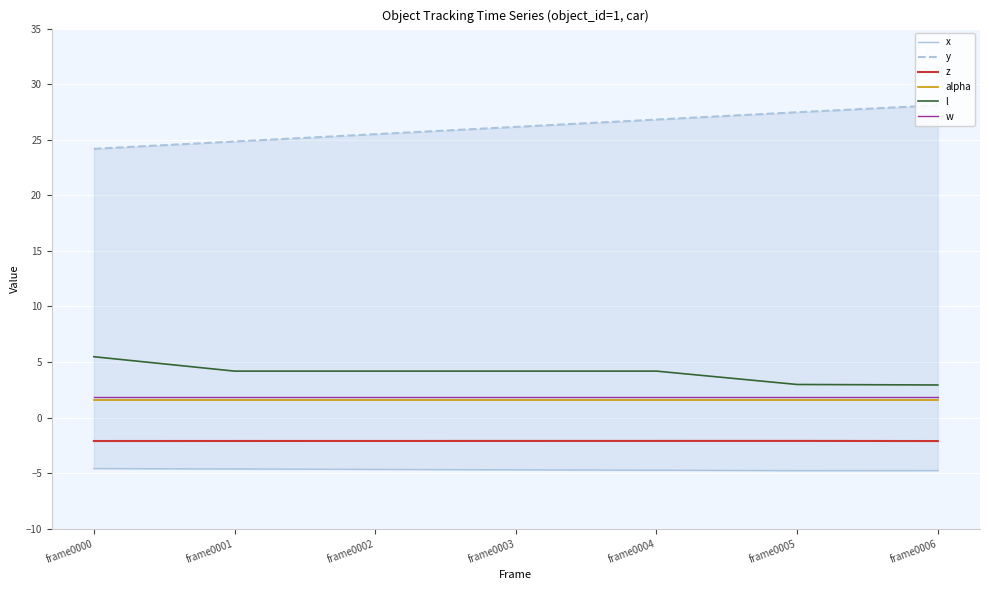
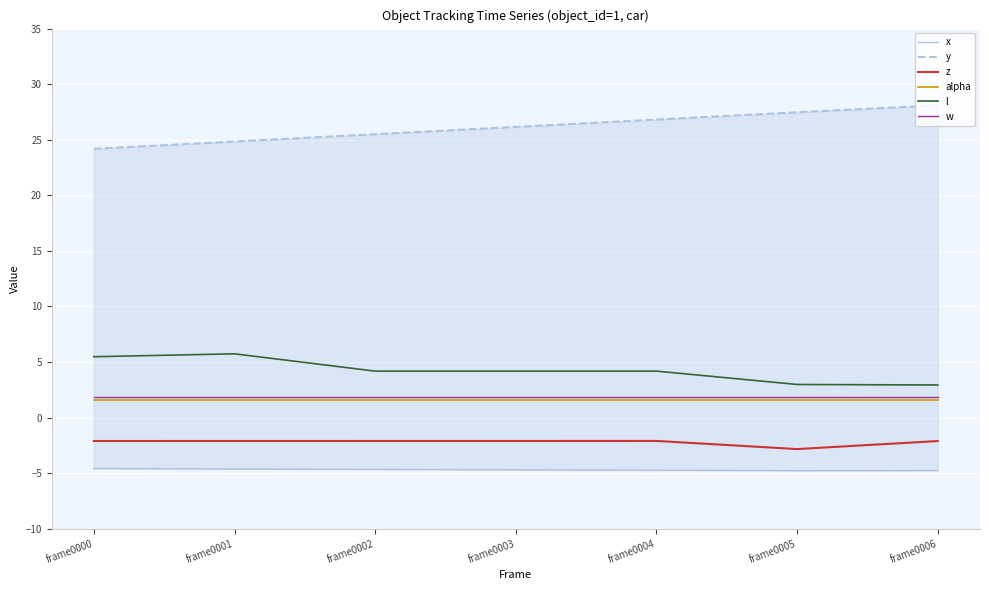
l, frame0001: 4.2 -> 5.7
z, frame0005: -2.1 -> -2.8
